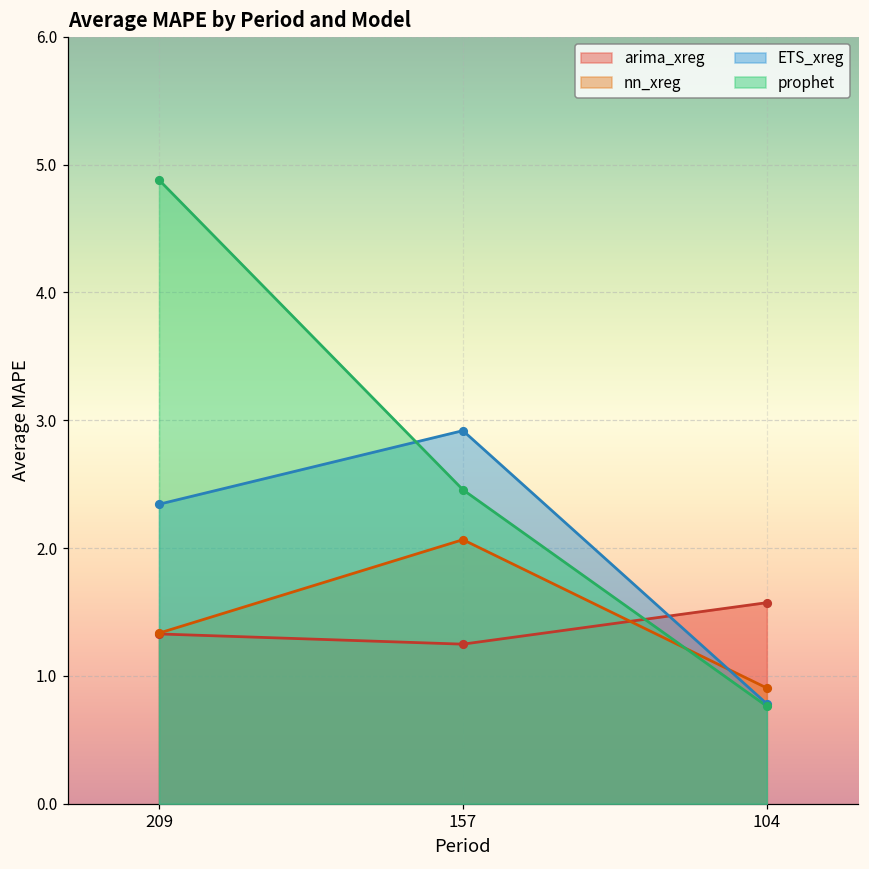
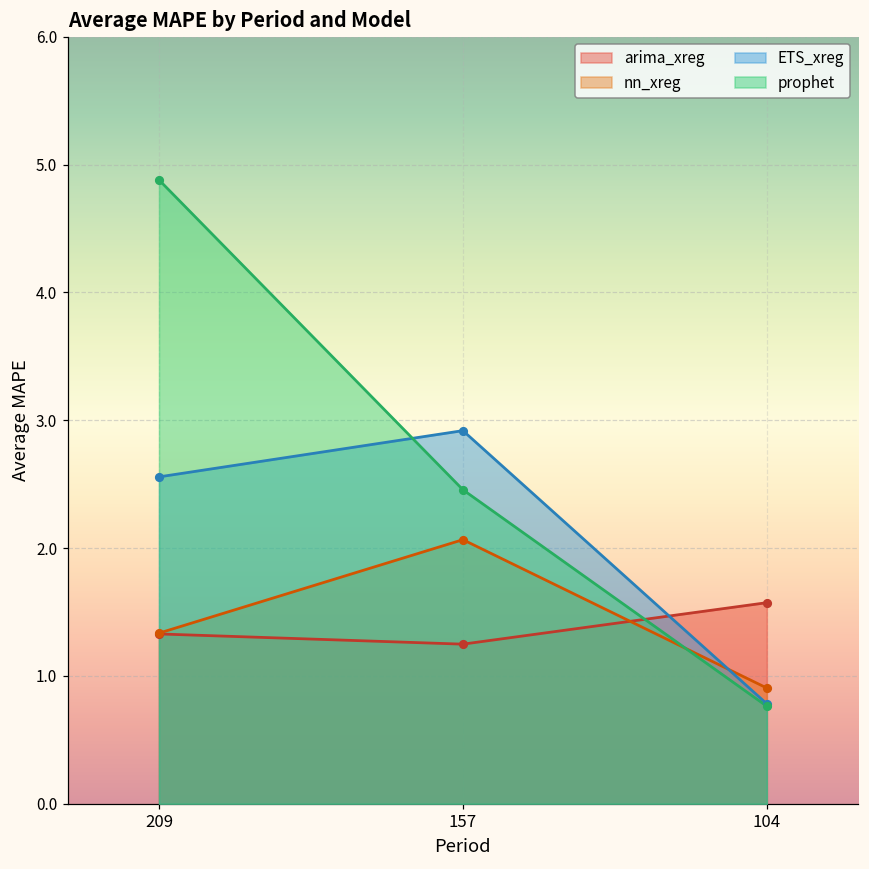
ETS_xreg, 209: 2.34 -> 2.56
